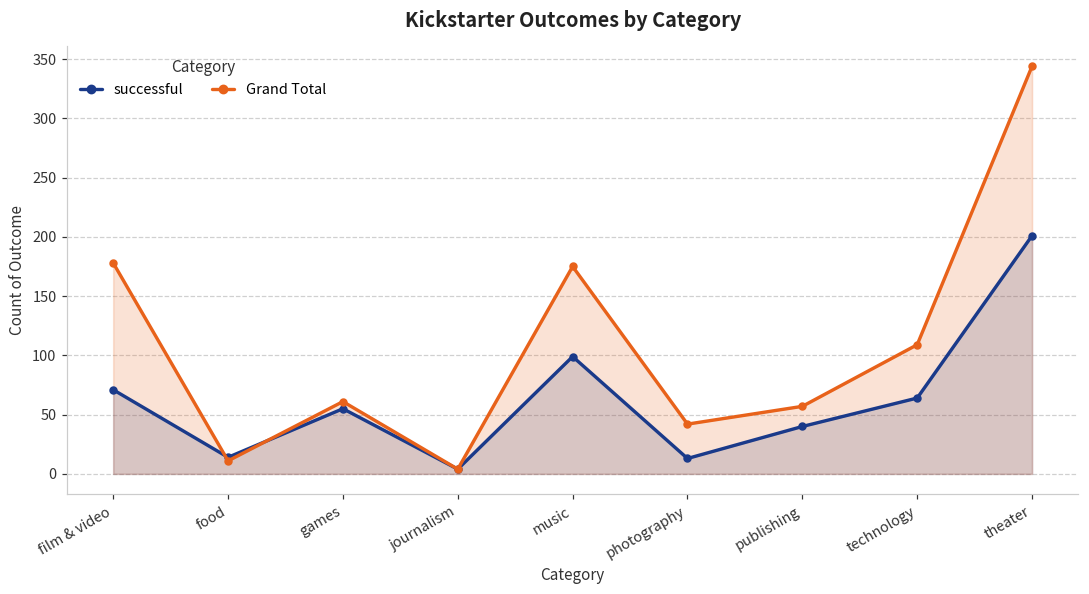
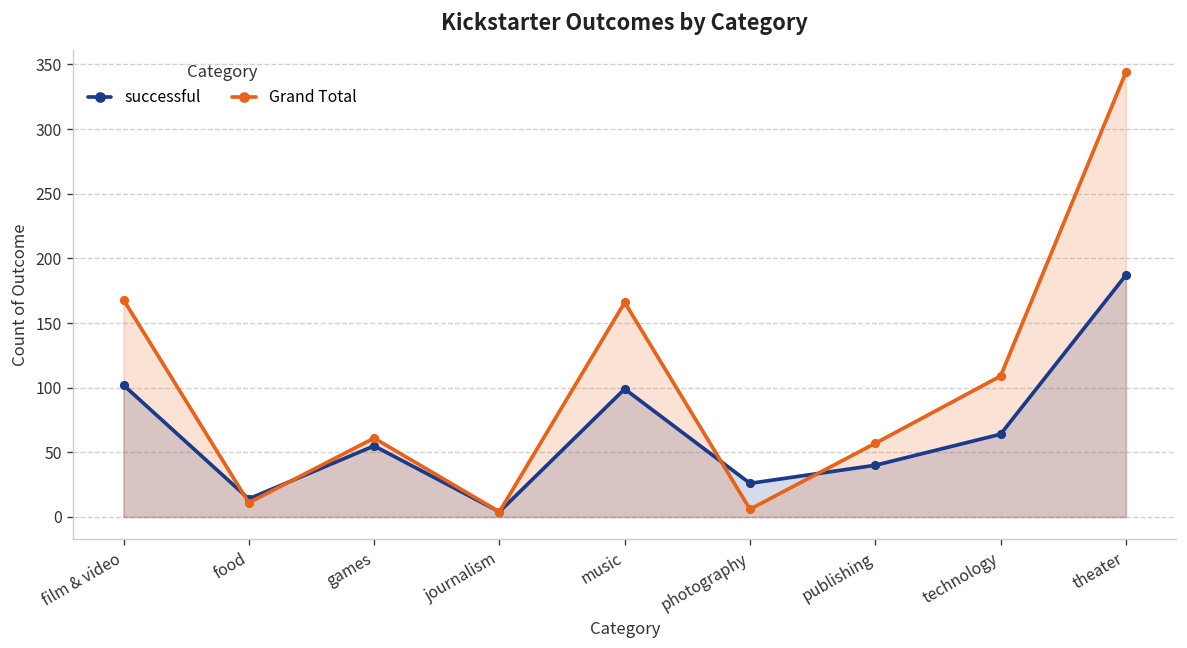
successful, film & video: 71 -> 102
Grand Total, film & video: 178 -> 168
Grand Total, music: 175 -> 166
successful, photography: 13 -> 26
Grand Total, photography: 42 -> 6
successful, theater: 201 -> 187
